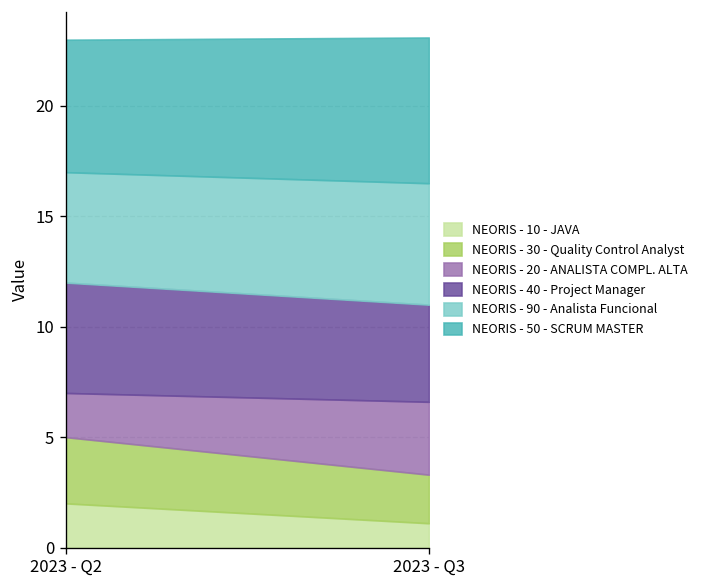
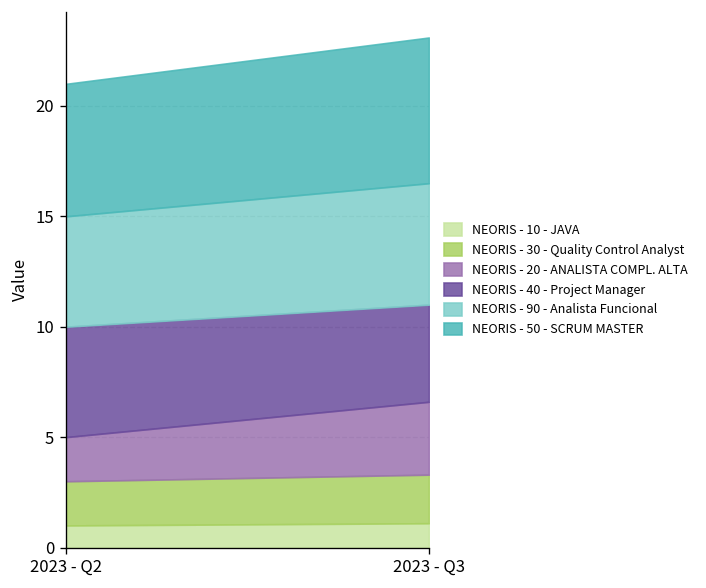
NEORIS - 10 - JAVA, 2023 - Q2: 2 -> 1
NEORIS - 30 - Quality Control Analyst, 2023 - Q2: 3 -> 2
